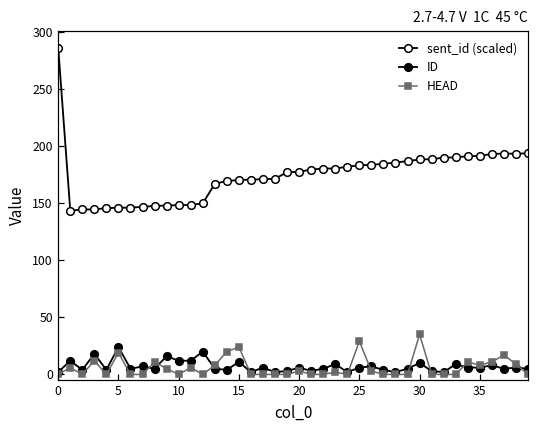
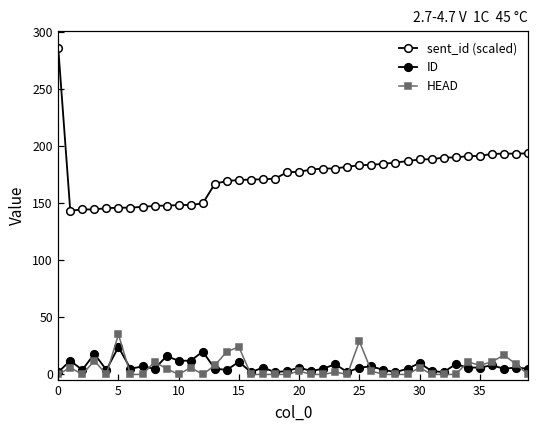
HEAD, 5: 19 -> 35
HEAD, 30: 35 -> 6
